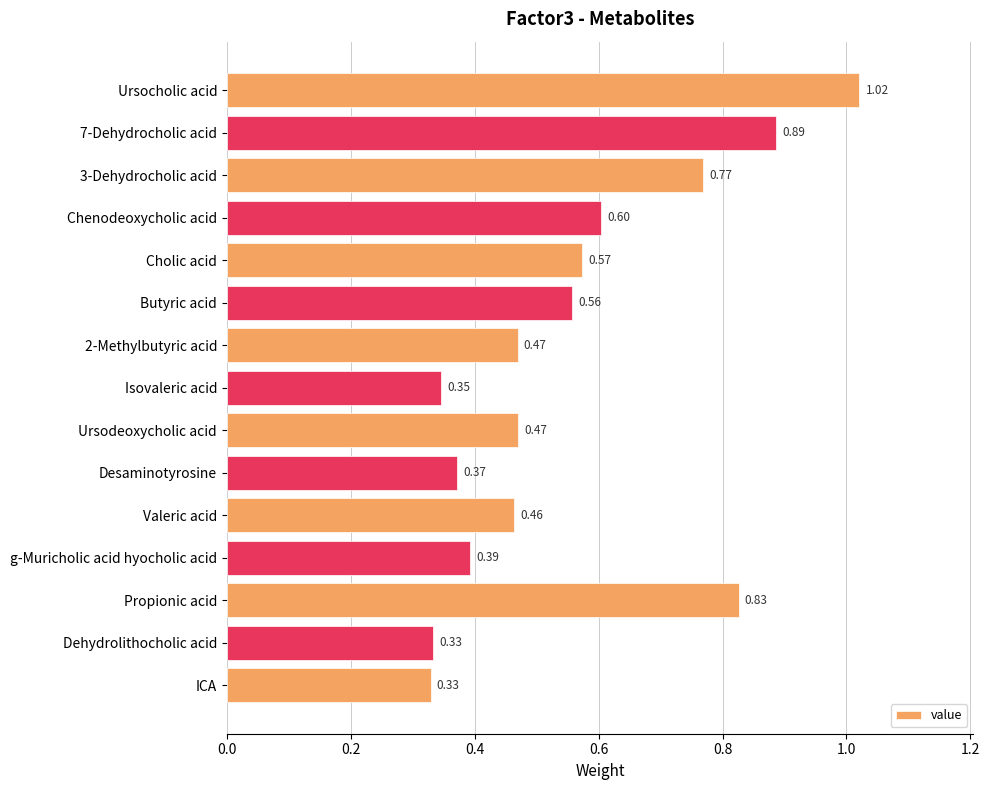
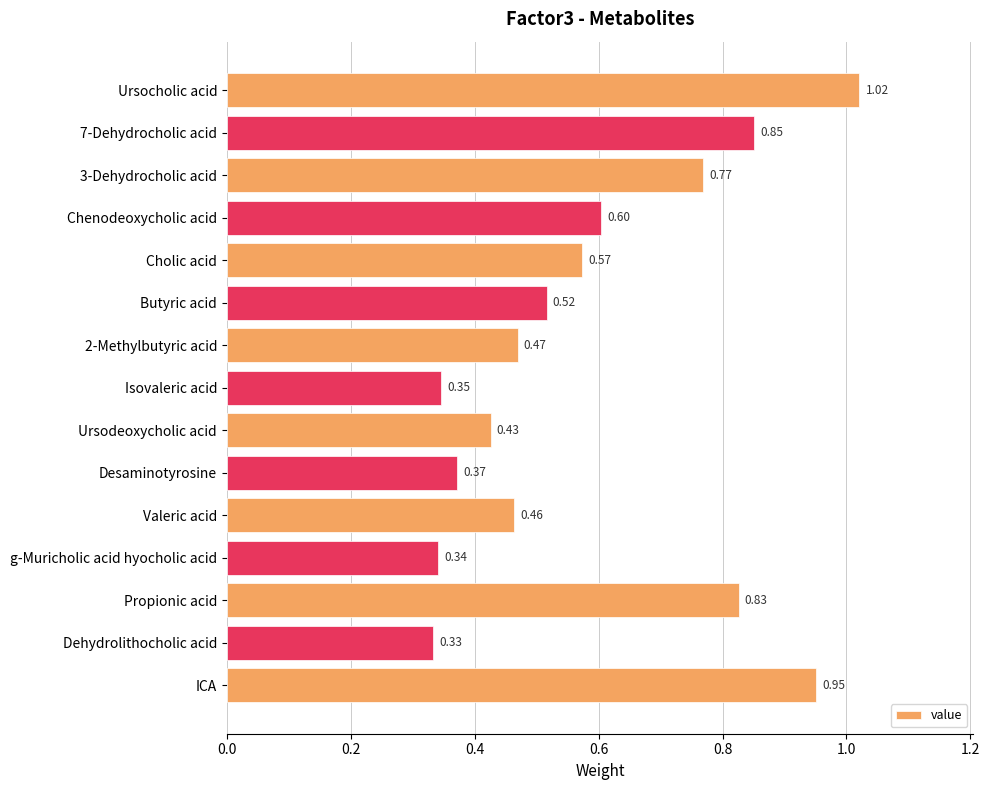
7-Dehydrocholic acid: 0.89 -> 0.85
Butyric acid: 0.56 -> 0.52
Ursodeoxycholic acid: 0.47 -> 0.43
g-Muricholic acid hyocholic acid: 0.39 -> 0.34
ICA: 0.33 -> 0.95
